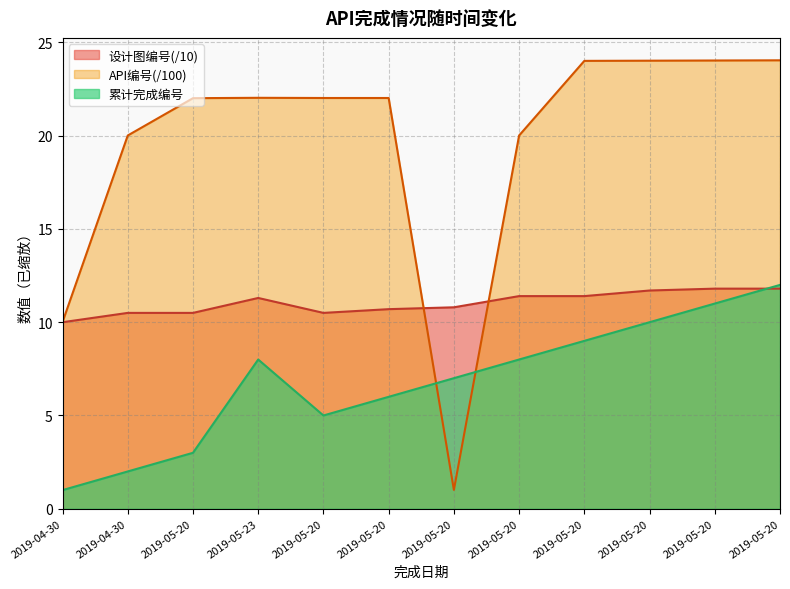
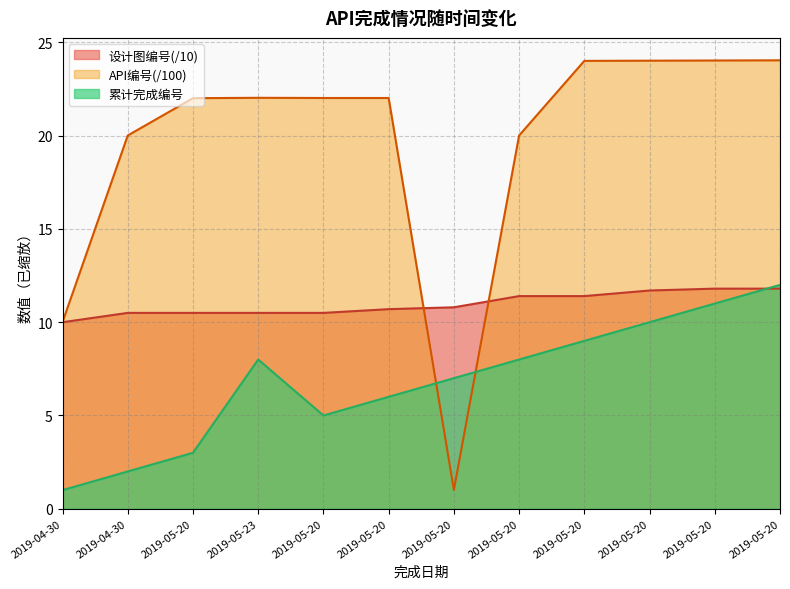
设计图编号(/10), 2019-05-23: 11.3 -> 10.5
